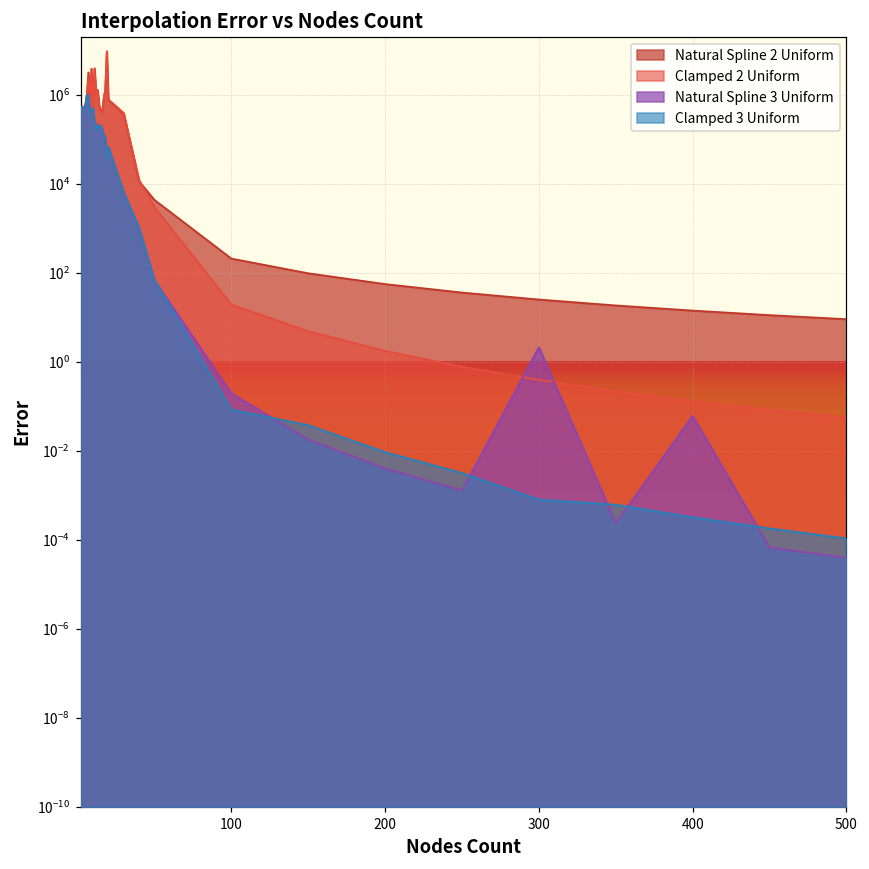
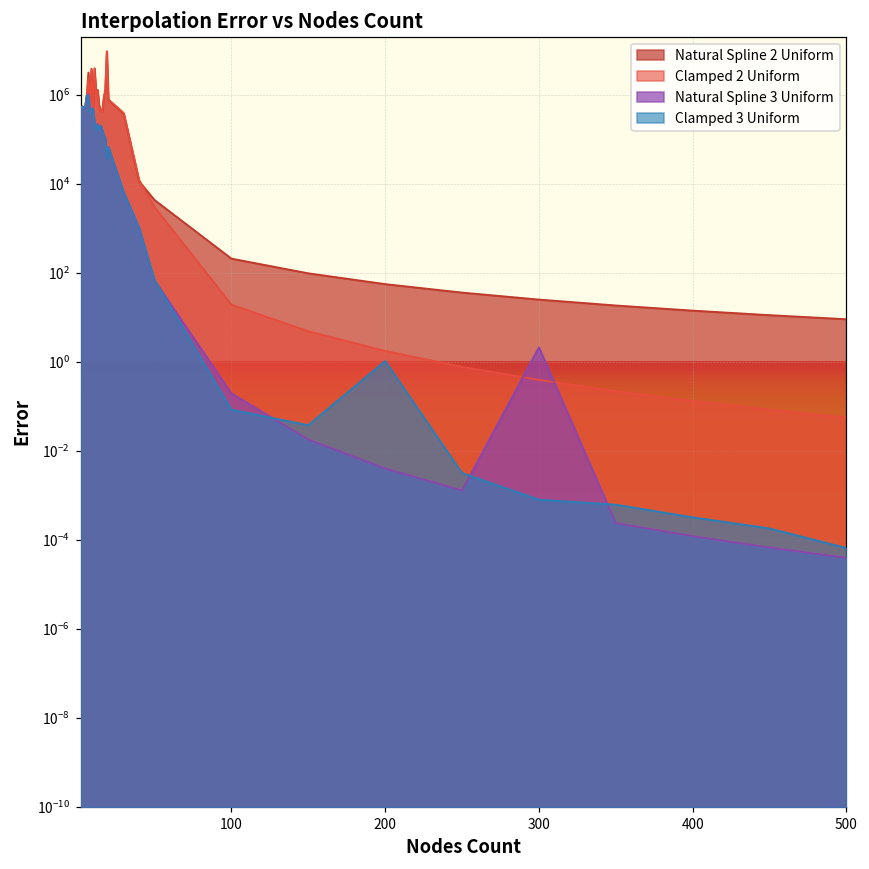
Clamped 3 Uniform, 200: 0.009 -> 1.0
Natural Spline 3 Uniform, 400: 0.06 -> 0.00012
Clamped 3 Uniform, 500: 0.00011 -> 0.00007
